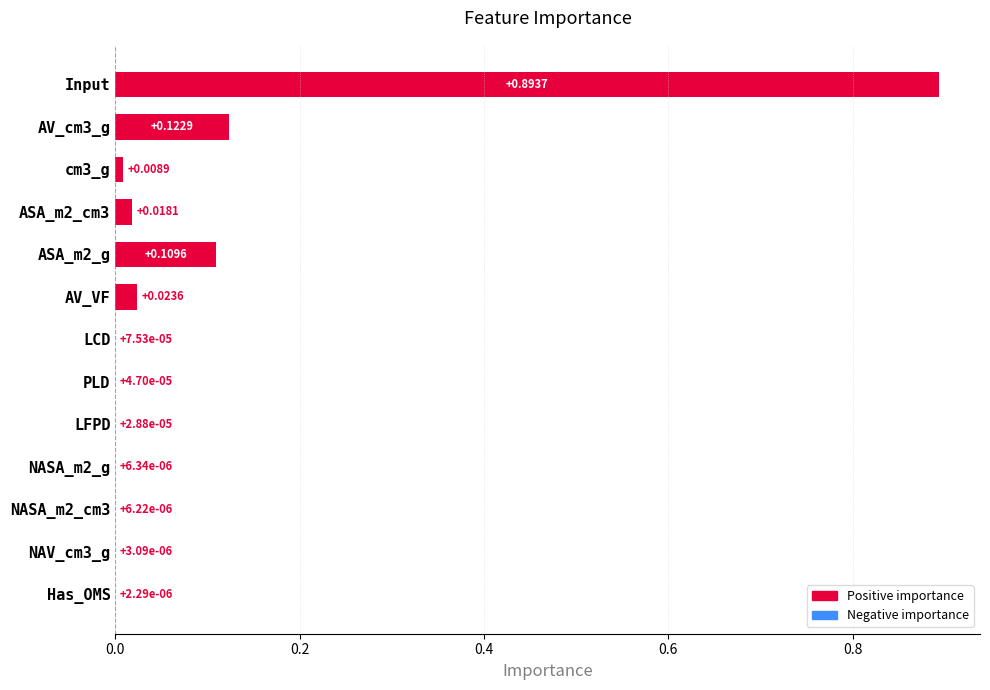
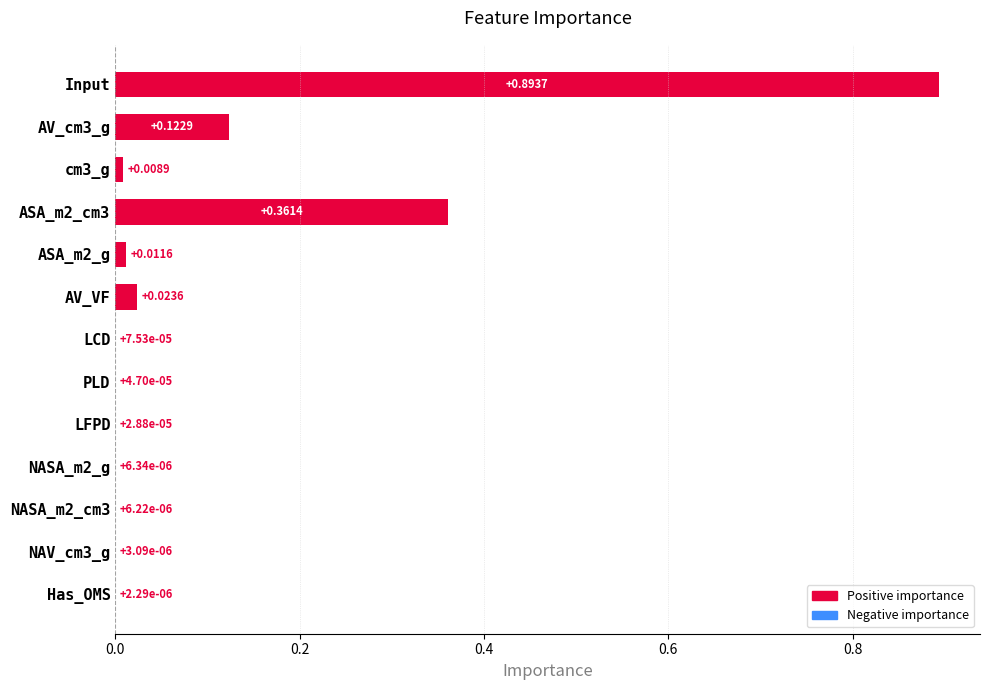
ASA_m2_cm3: +0.0181 -> +0.3614
ASA_m2_g: +0.1096 -> +0.0116
